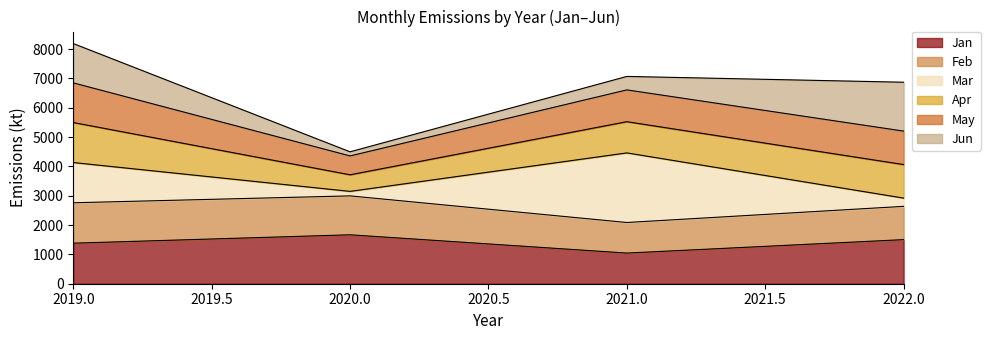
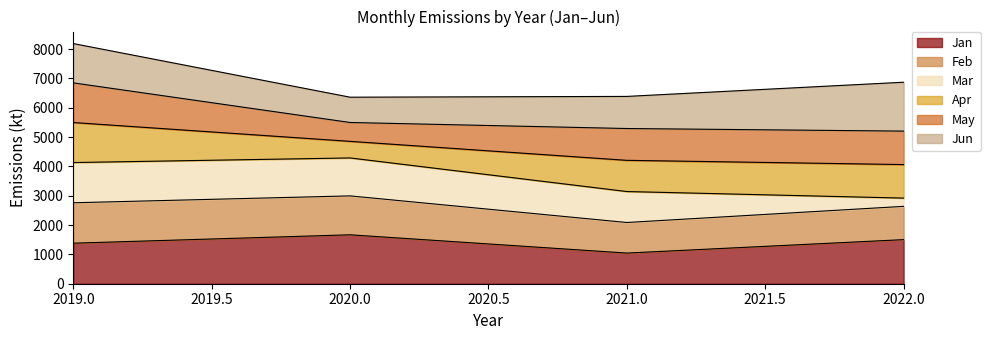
Mar, 2020.0: 200 -> 1300
Jun, 2020.0: 100 -> 900
Mar, 2021.0: 2400 -> 1100
Jun, 2021.0: 500 -> 1100
